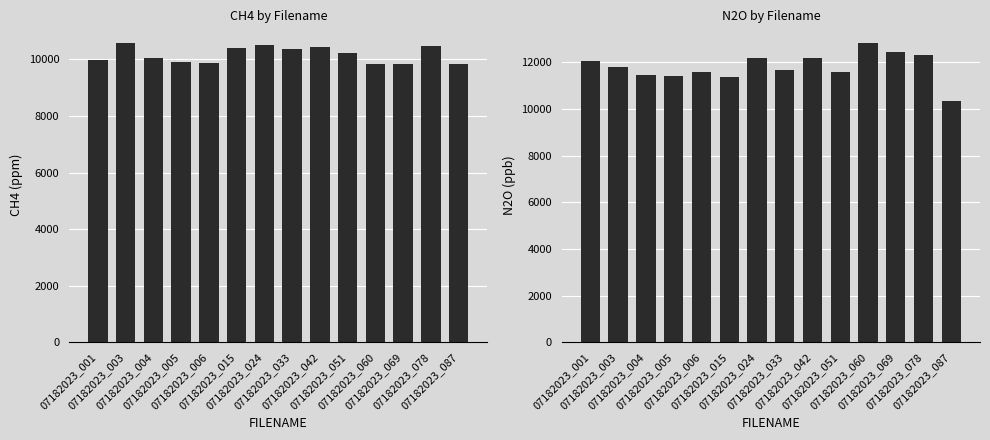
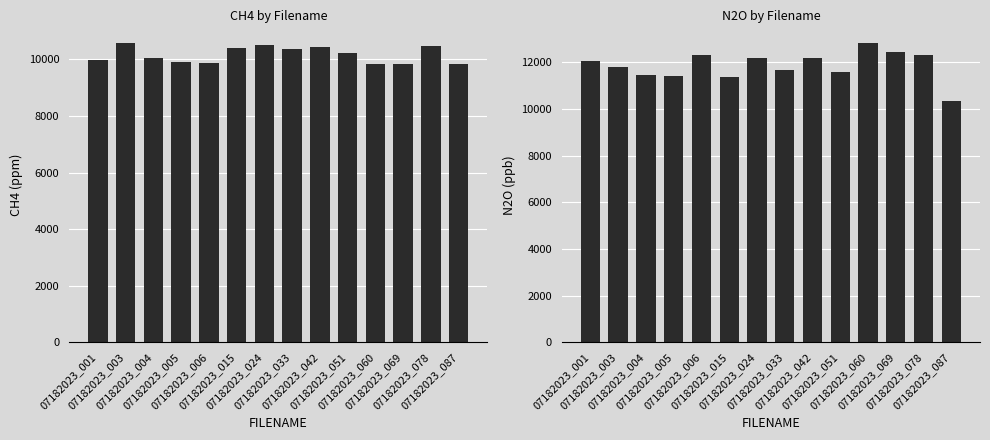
N2O by Filename, 07182023_006: 11600 -> 12300
